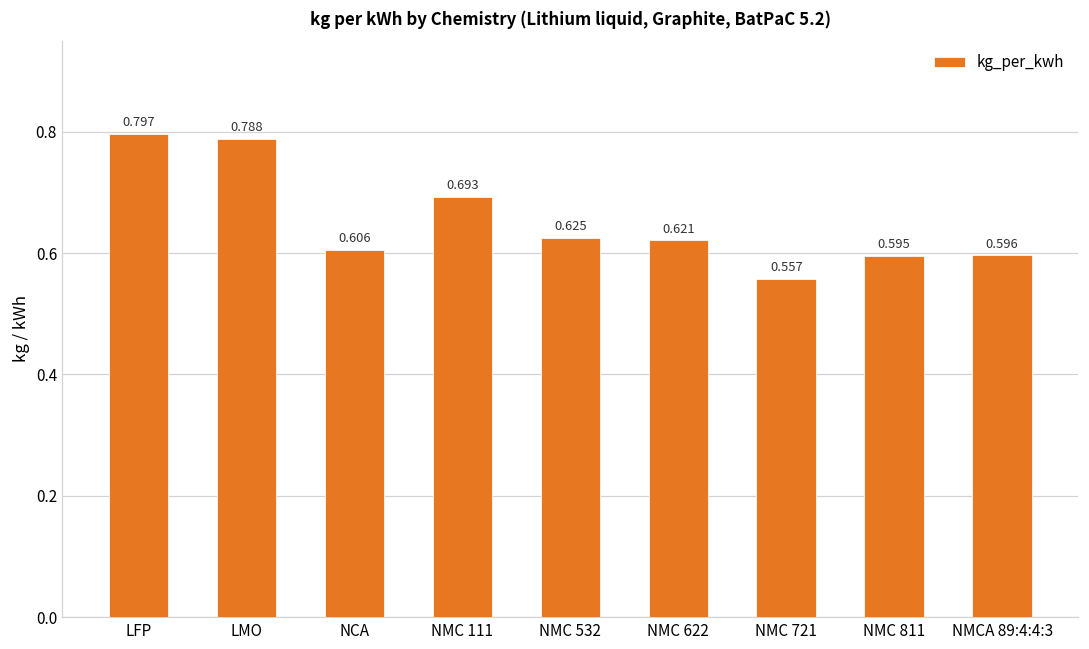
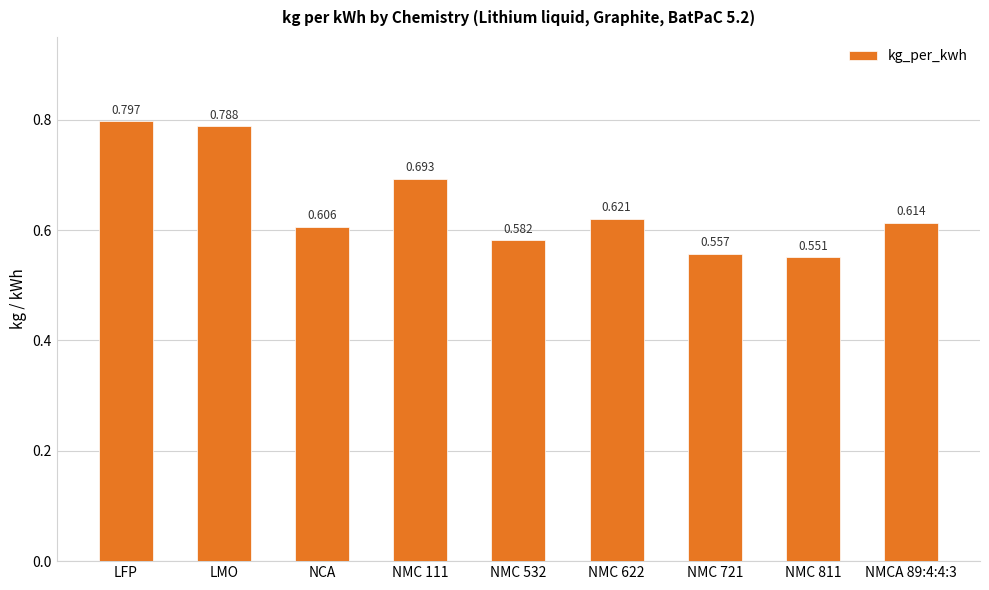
NMC 532: 0.625 -> 0.582
NMC 811: 0.595 -> 0.551
NMCA 89:4:4:3: 0.596 -> 0.614
